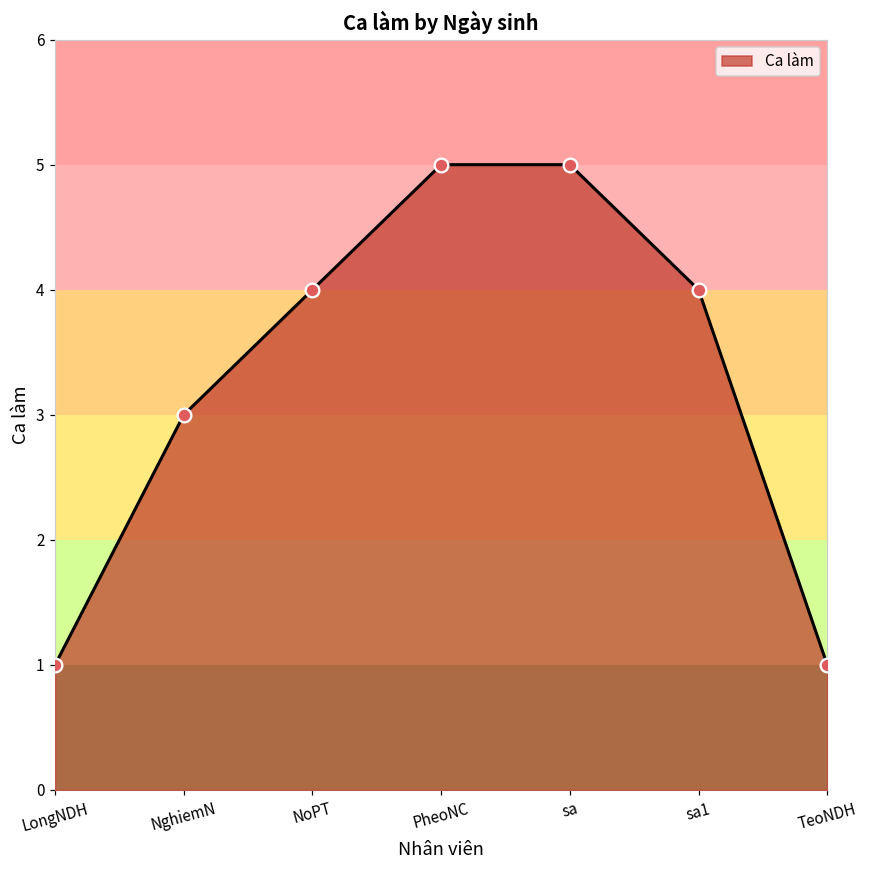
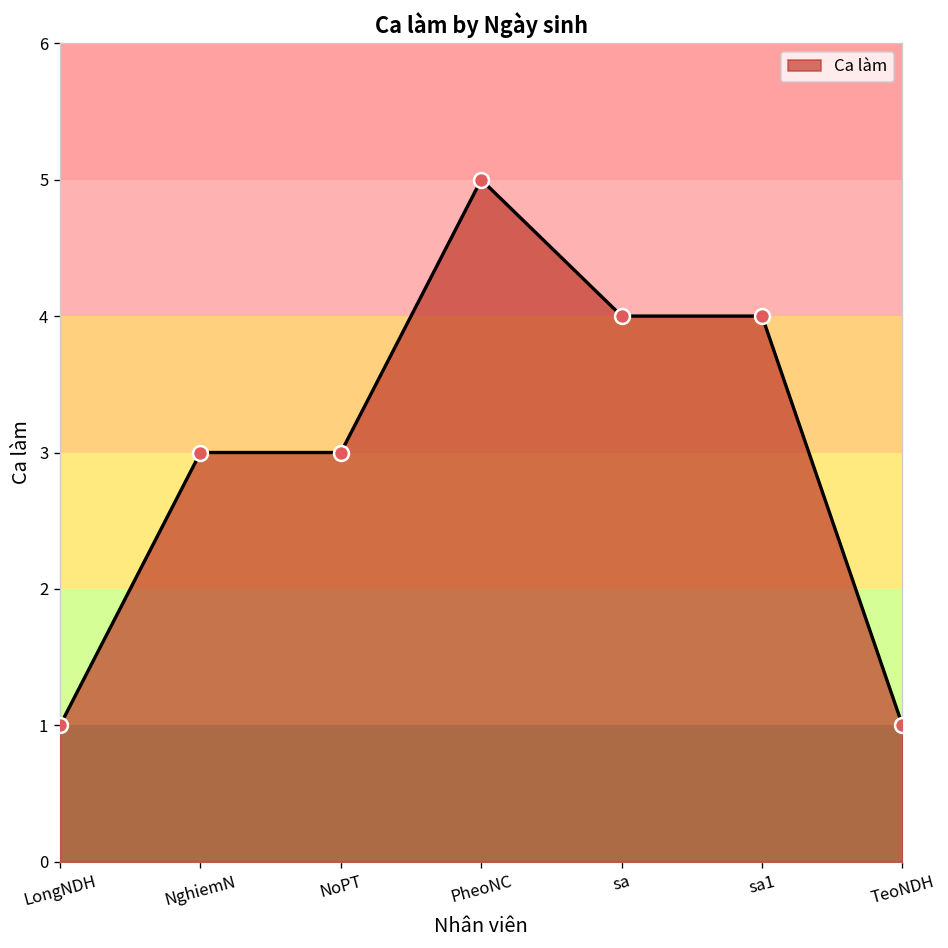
NoPT: 4 -> 3
sa: 5 -> 4
